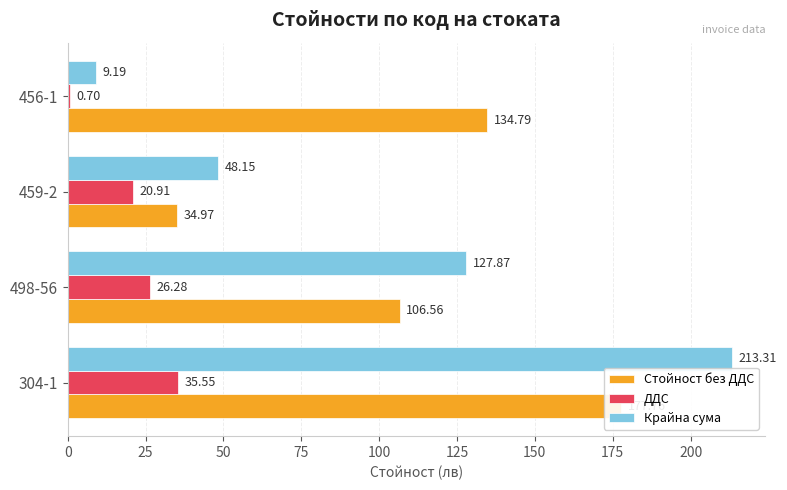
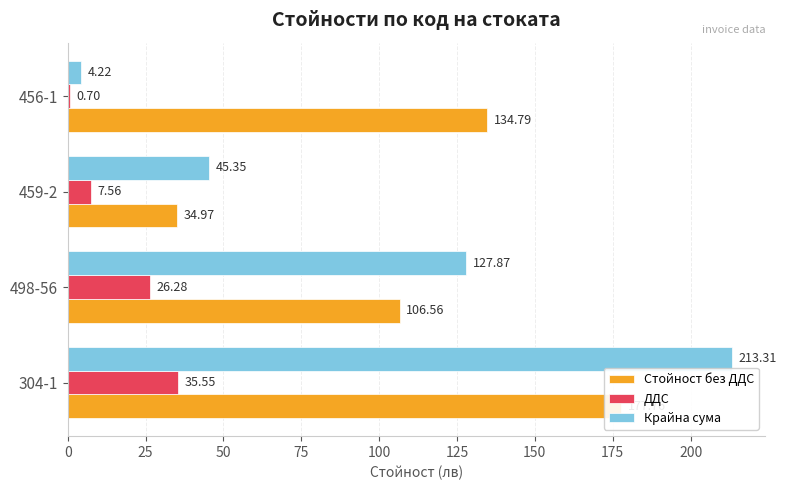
Крайна сума, 456-1: 9.19 -> 4.22
Крайна сума, 459-2: 48.15 -> 45.35
ДДС, 459-2: 20.91 -> 7.56
